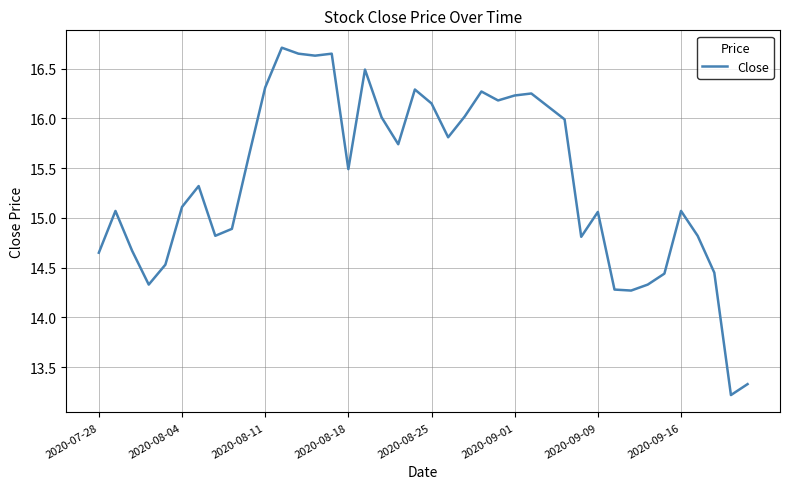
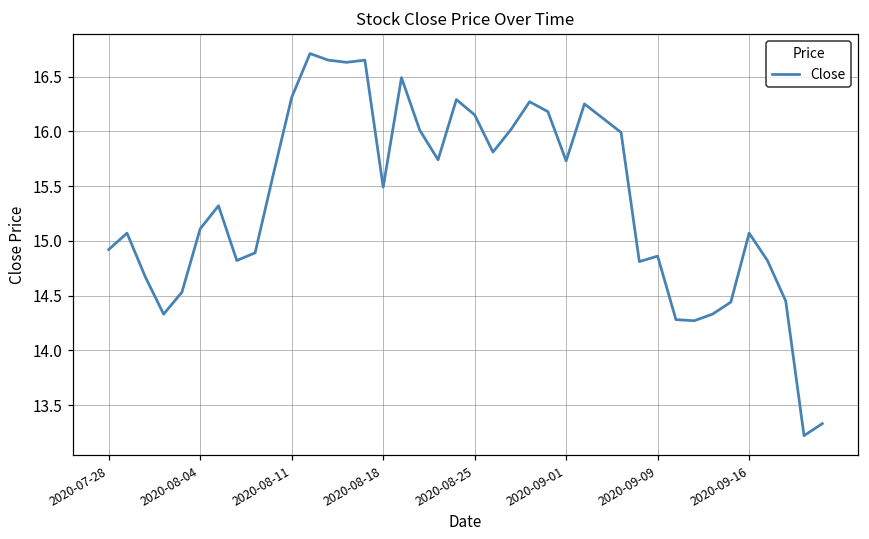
2020-07-28: 14.7 -> 14.9
2020-09-01: 16.2 -> 15.7
2020-09-09: 15.1 -> 14.9
